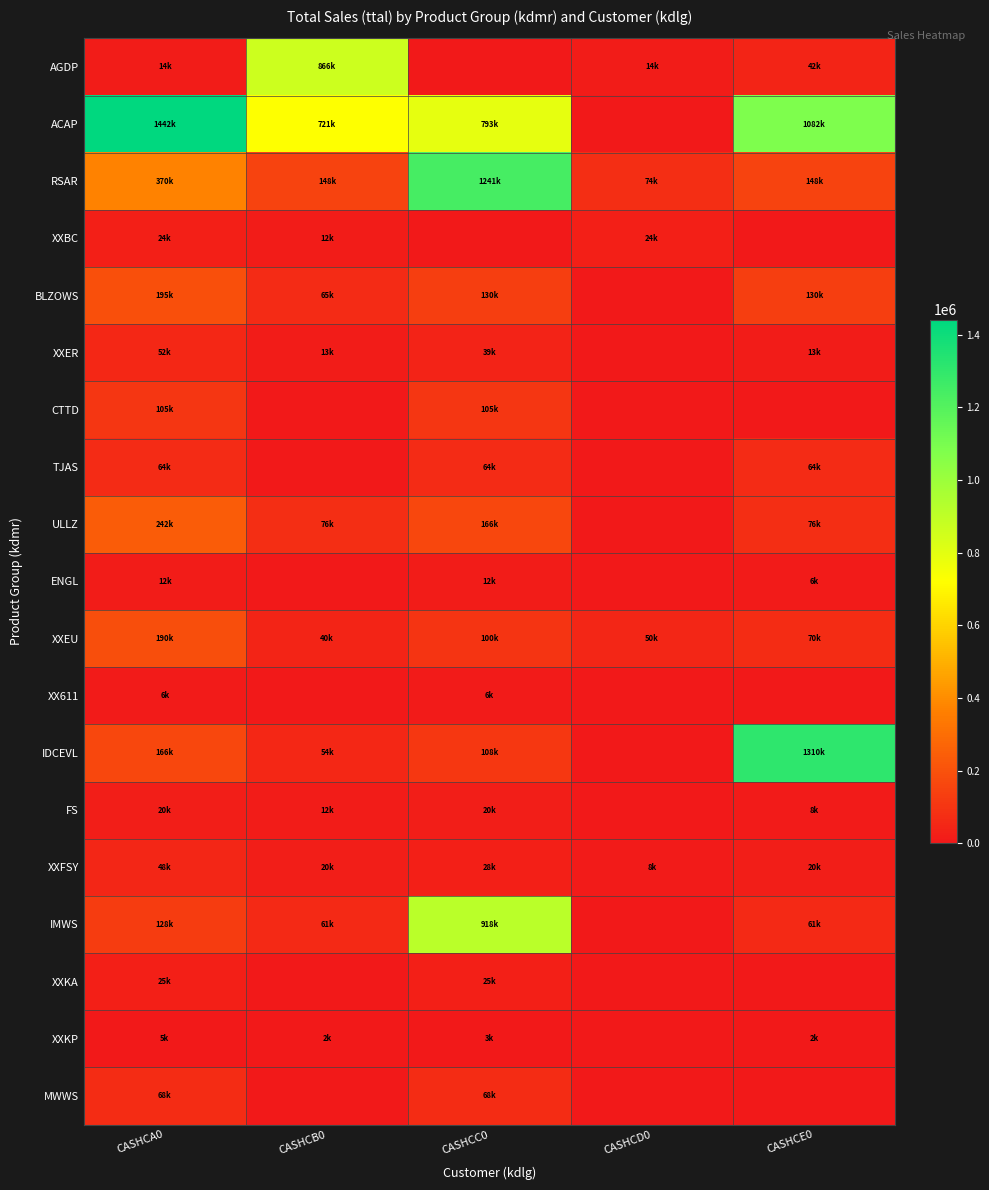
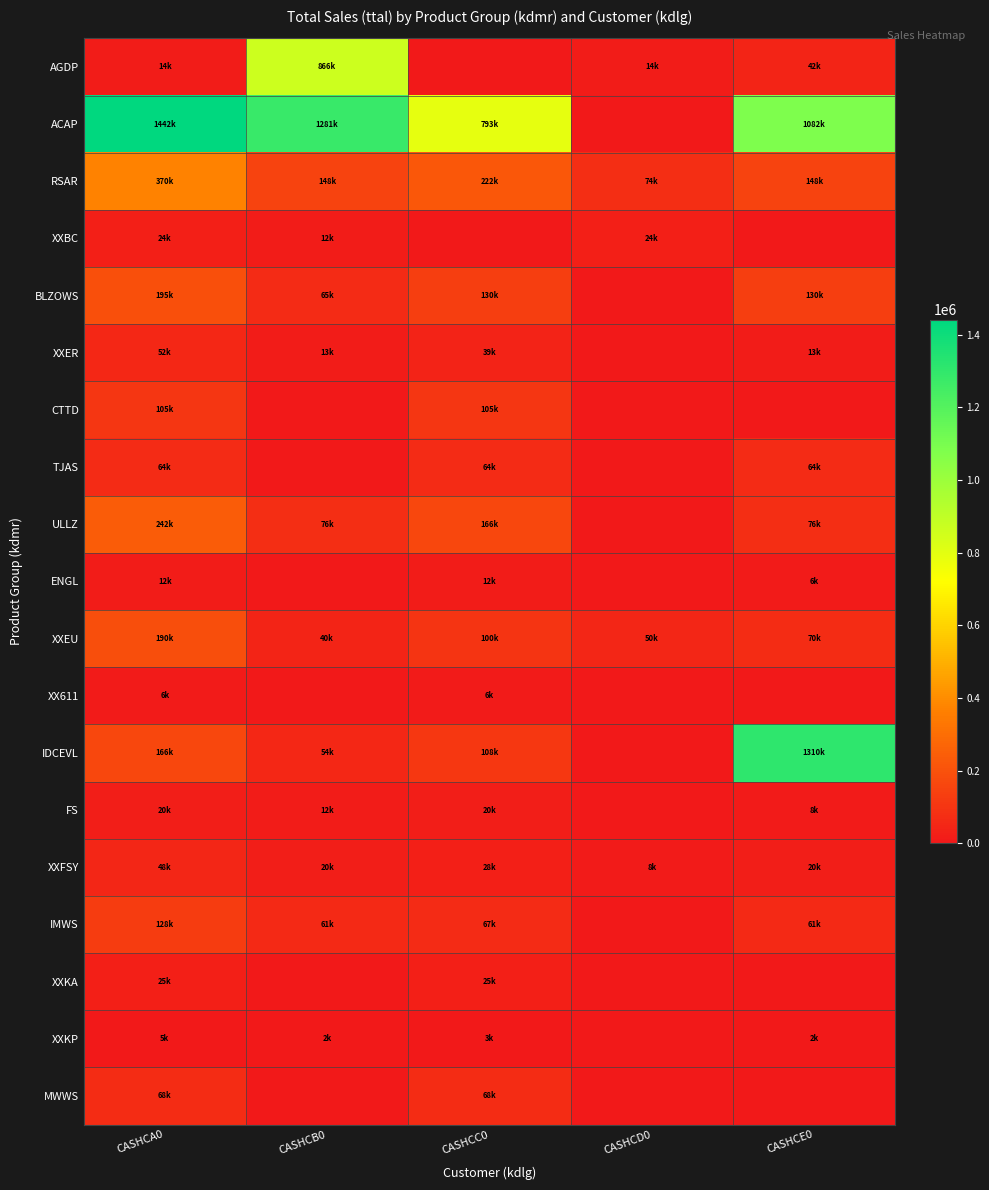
ACAP, CASHCB0: 721k -> 1281k
RSAR, CASHCC0: 1241k -> 222k
IMWS, CASHCC0: 918k -> 67k
